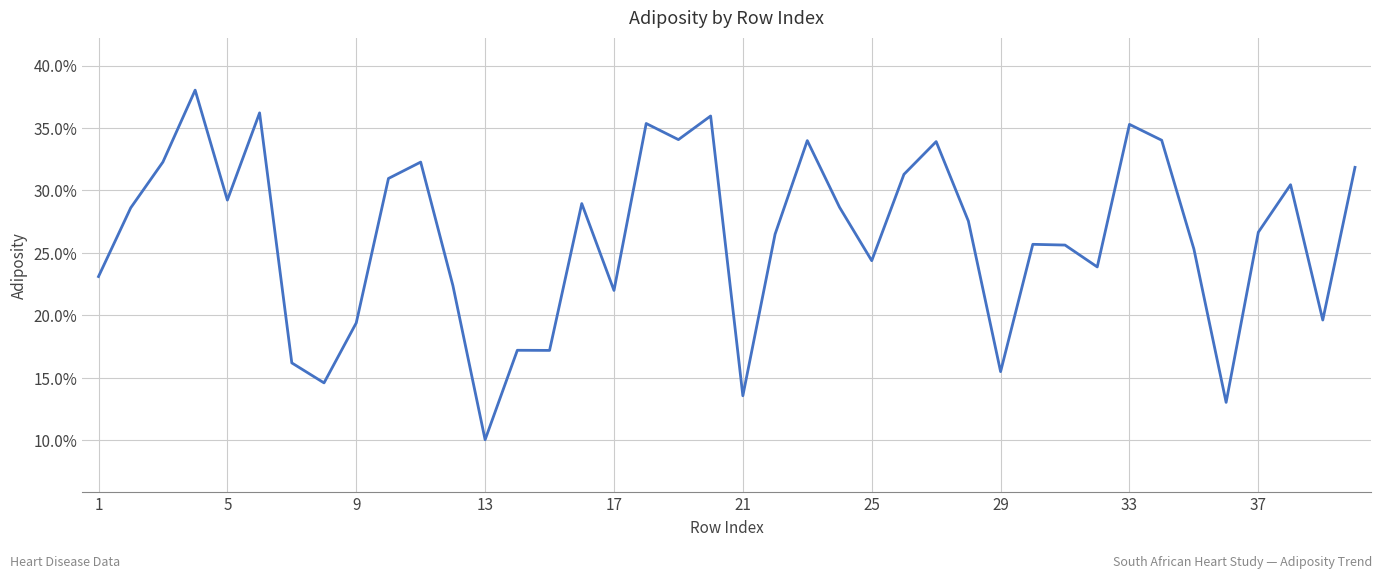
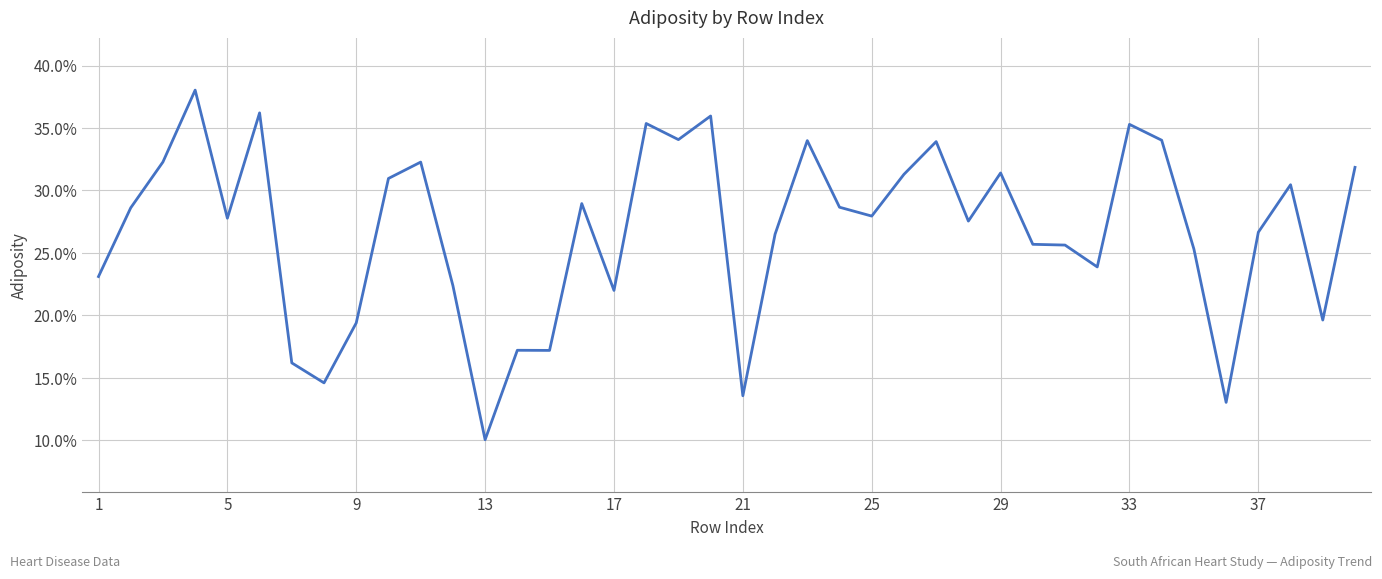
5: 29.2% -> 27.8%
25: 24.4% -> 28.0%
29: 15.5% -> 31.4%
